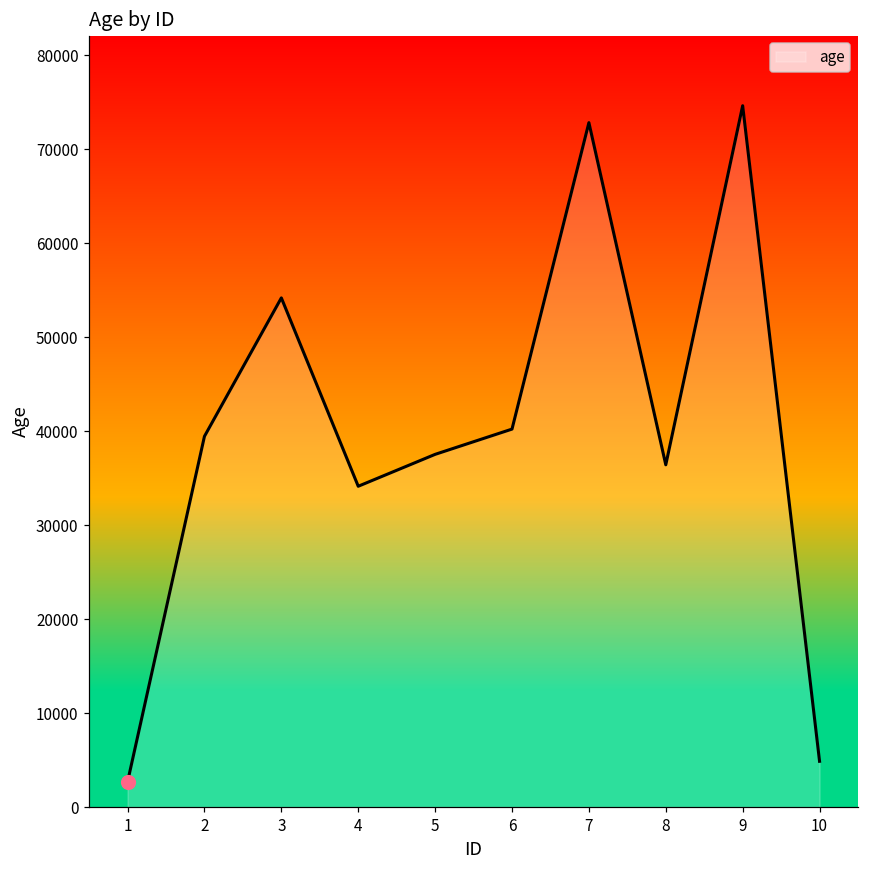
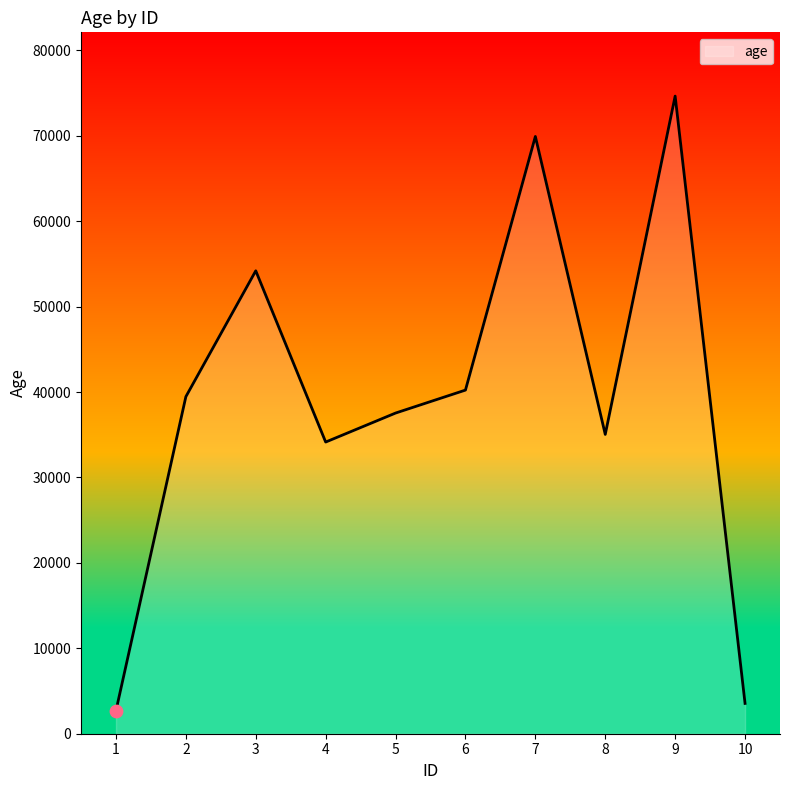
age, 7: 73000 -> 70000
age, 8: 36000 -> 35000
age, 10: 5000 -> 4000
